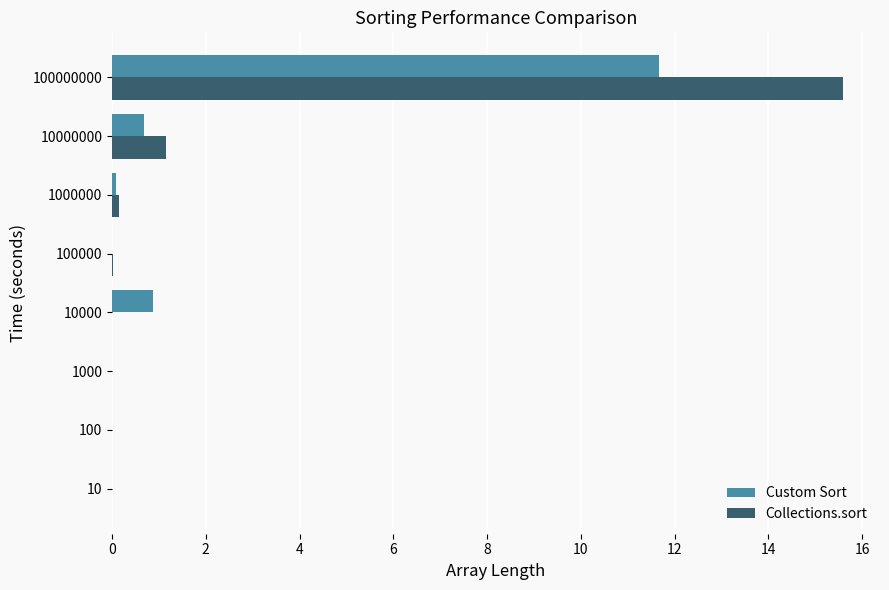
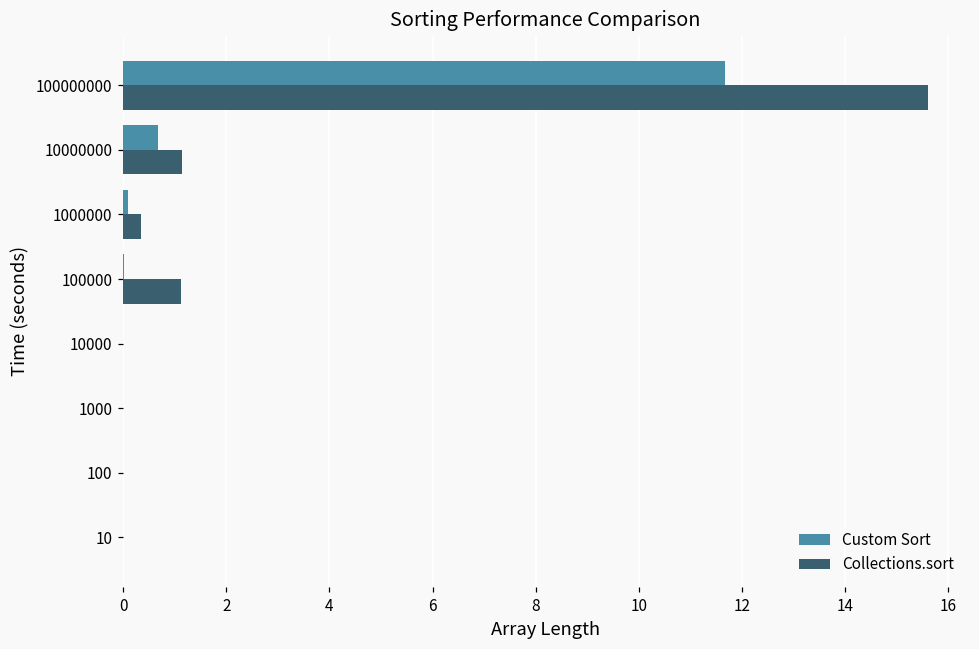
Collections.sort, 1000000: 0.2 -> 0.3
Collections.sort, 100000: 0.0 -> 1.1
Custom Sort, 10000: 0.9 -> 0.0
